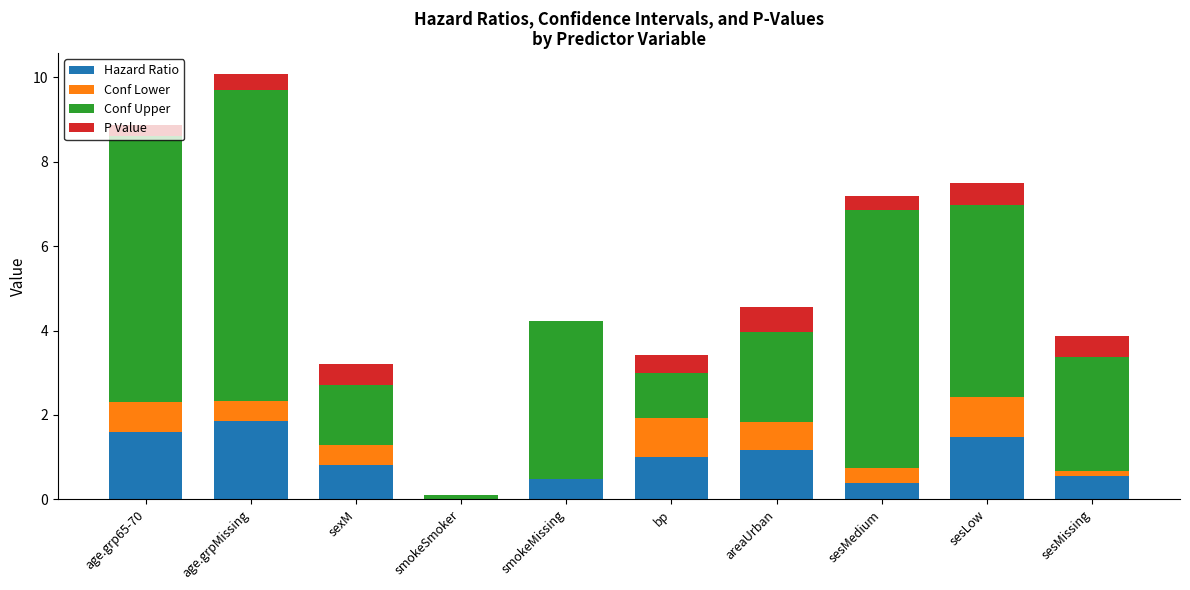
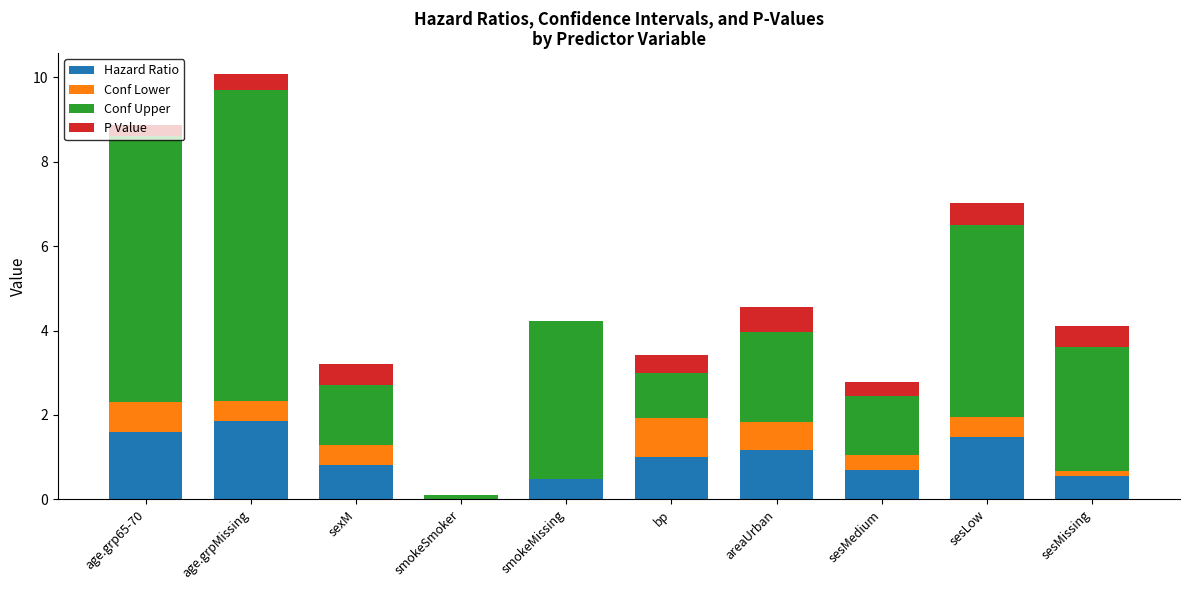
Hazard Ratio, sesMedium: 0.4 -> 0.7
Conf Upper, sesMedium: 6.1 -> 1.4
Conf Lower, sesLow: 0.9 -> 0.5
Conf Upper, sesMissing: 2.7 -> 3.0
